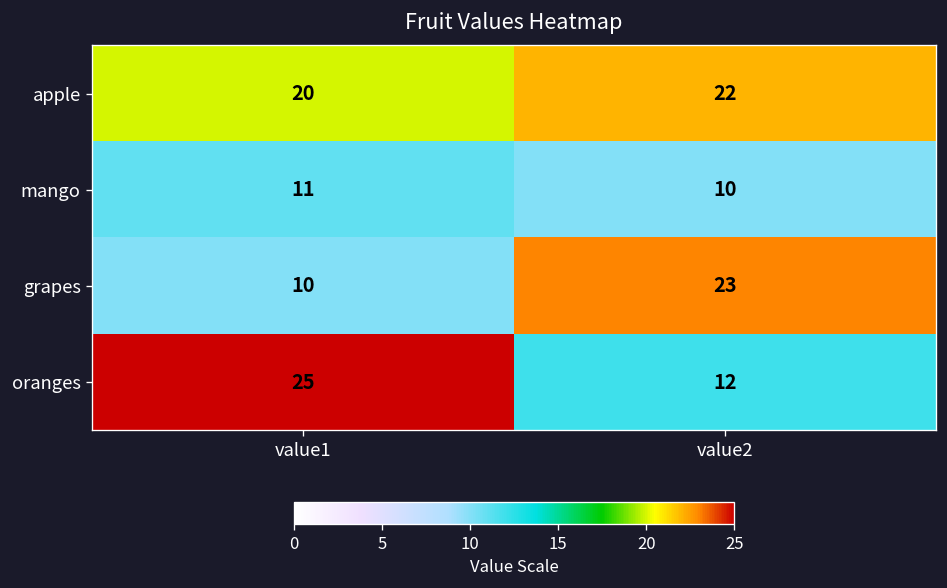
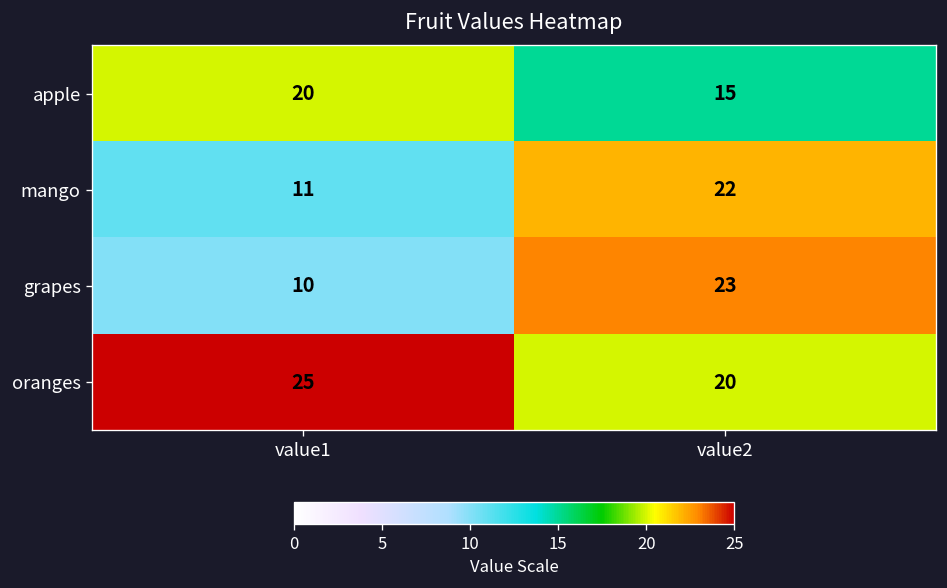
apple, value2: 22 -> 15
mango, value2: 10 -> 22
oranges, value2: 12 -> 20
